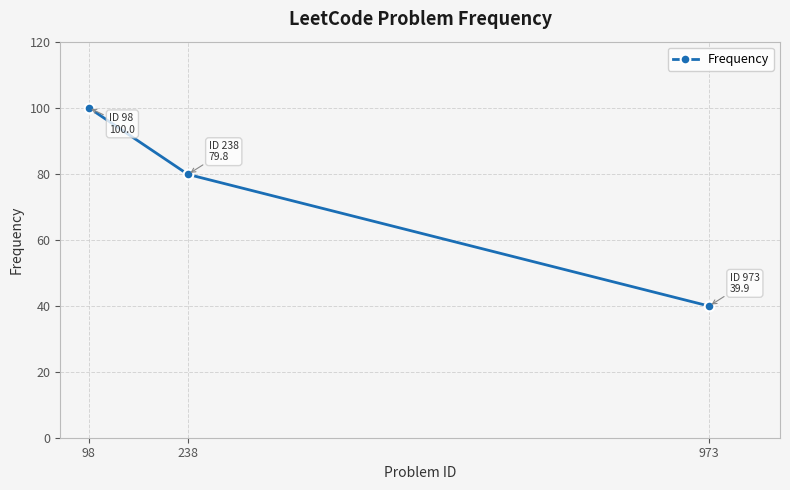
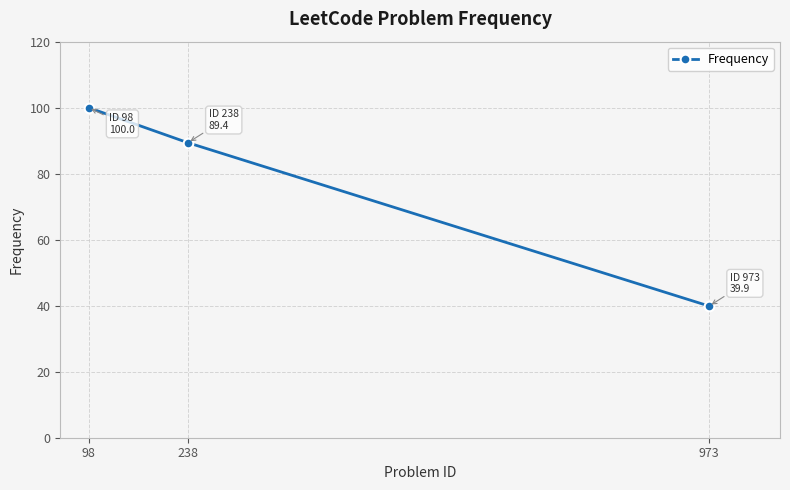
238: 79.8 -> 89.4
